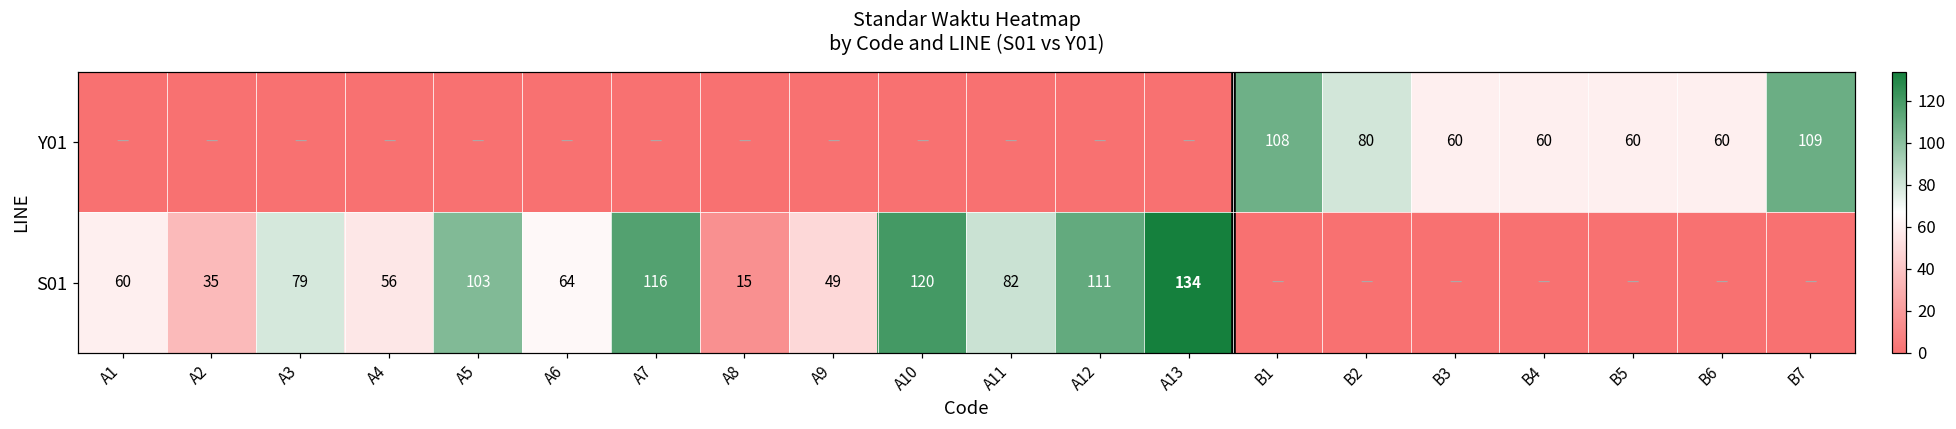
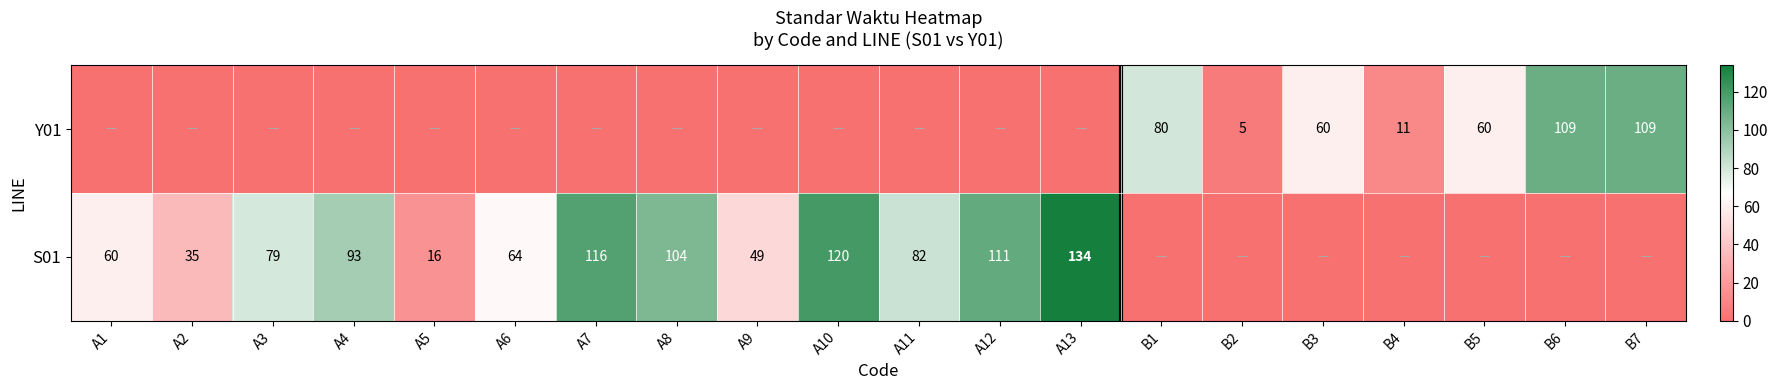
Y01, B1: 108 -> 80
Y01, B2: 80 -> 5
Y01, B4: 60 -> 11
Y01, B6: 60 -> 109
S01, A4: 56 -> 93
S01, A5: 103 -> 16
S01, A8: 15 -> 104
